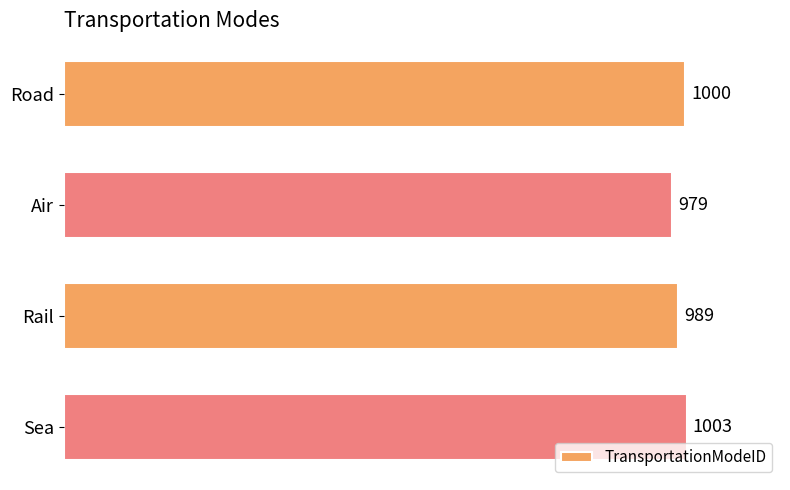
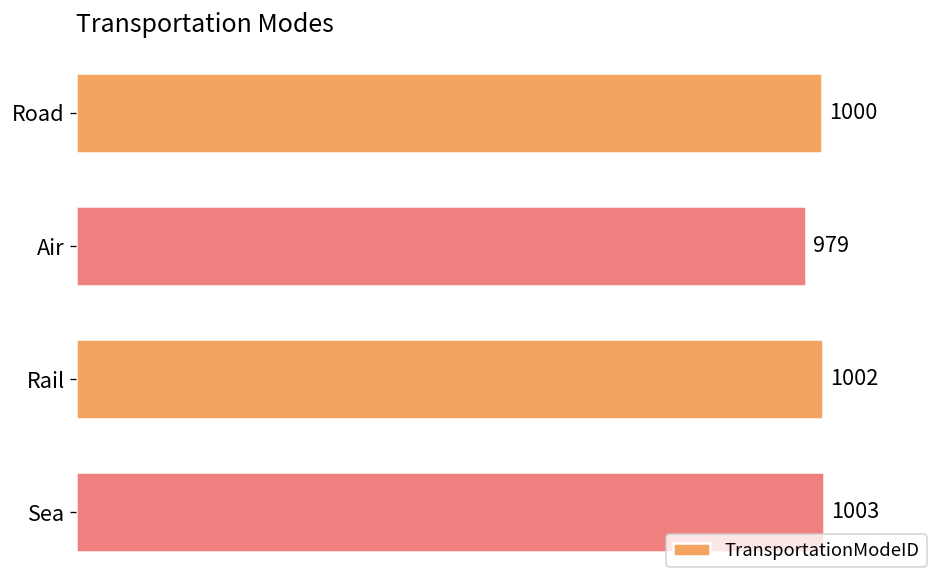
Rail: 989 -> 1002
